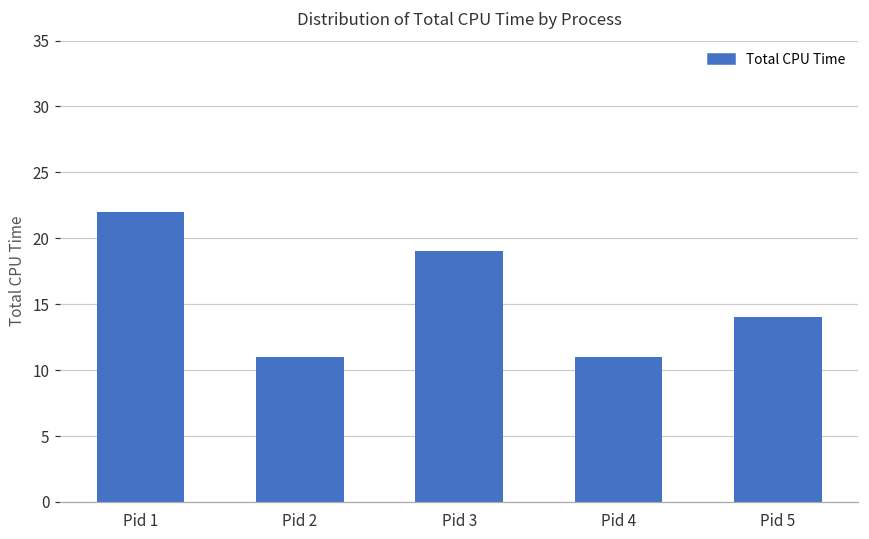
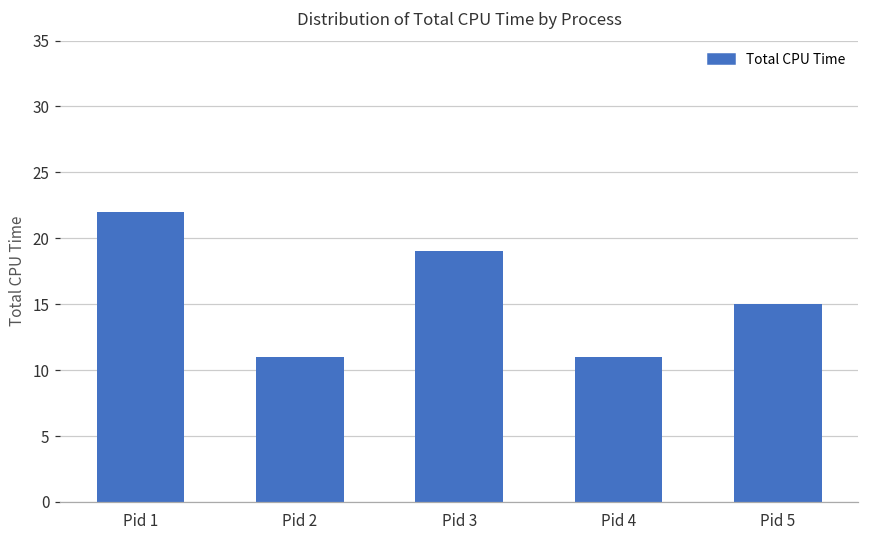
Pid 5: 14 -> 15
